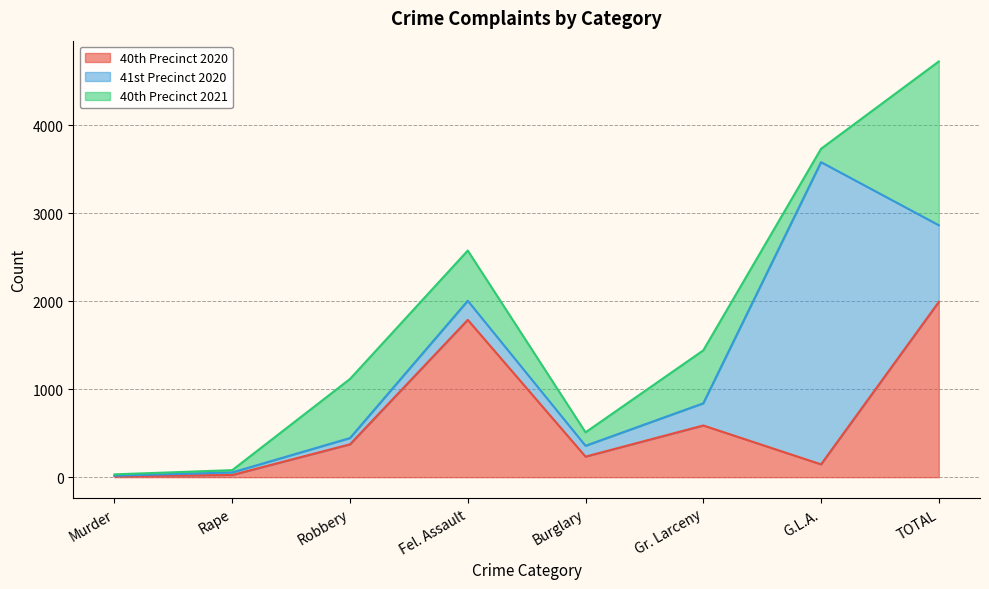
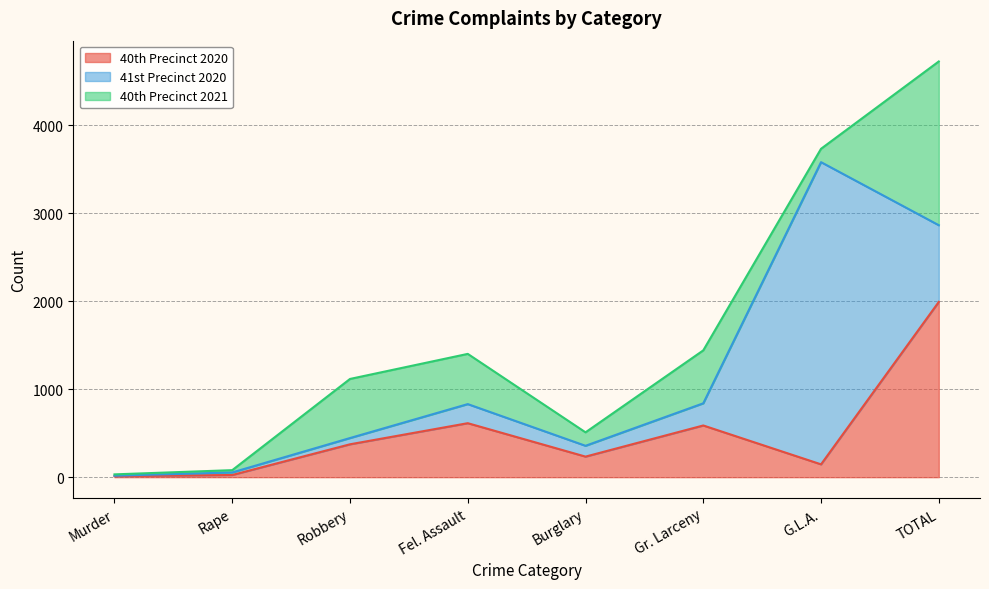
40th Precinct 2020, Fel. Assault: 1800 -> 600
